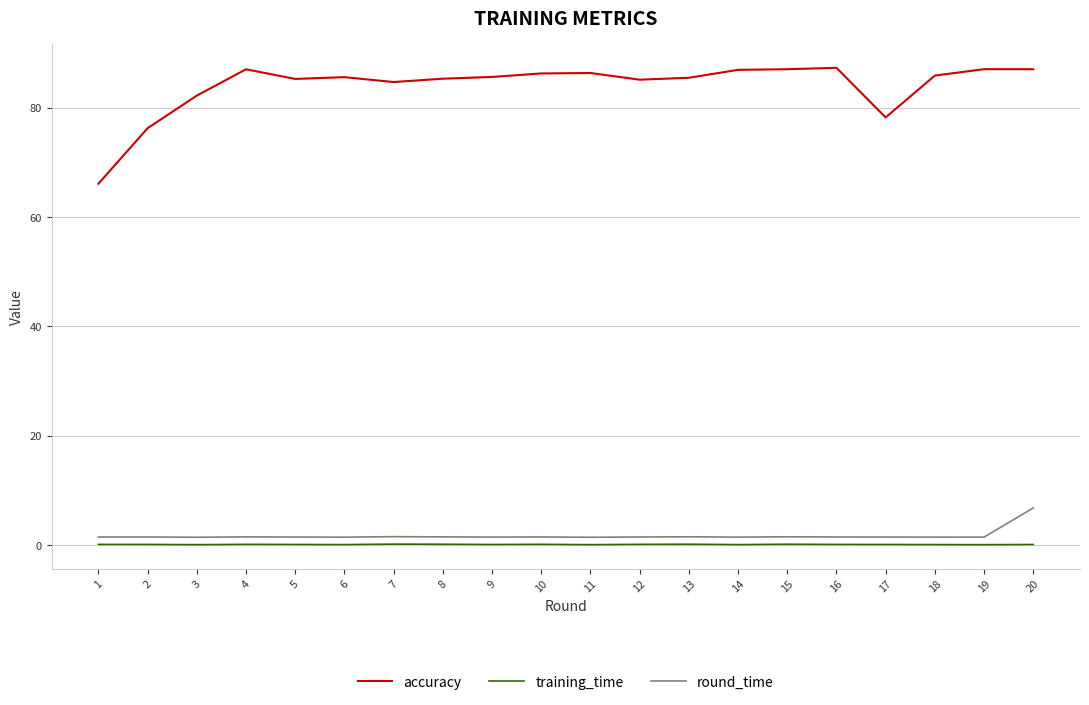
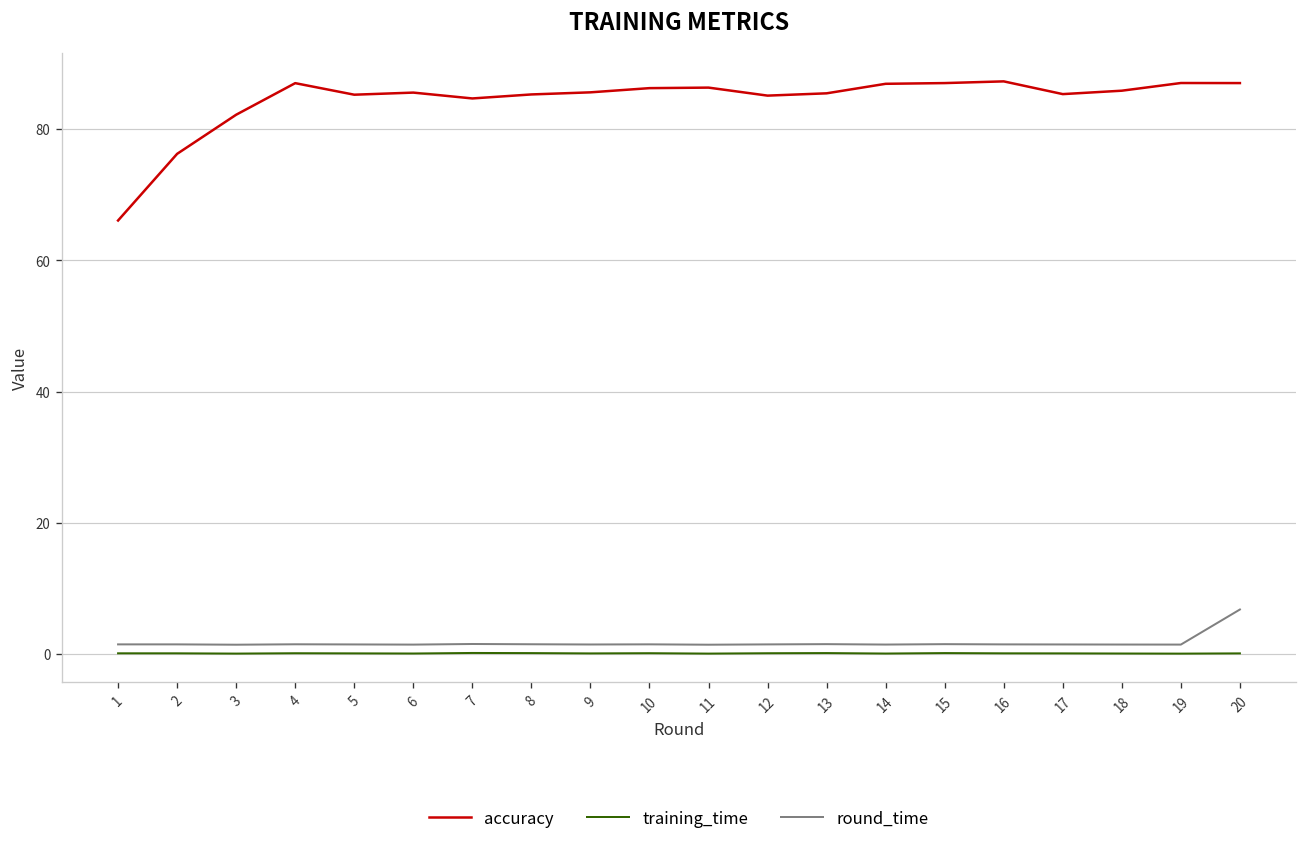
accuracy, 17: 78 -> 85
